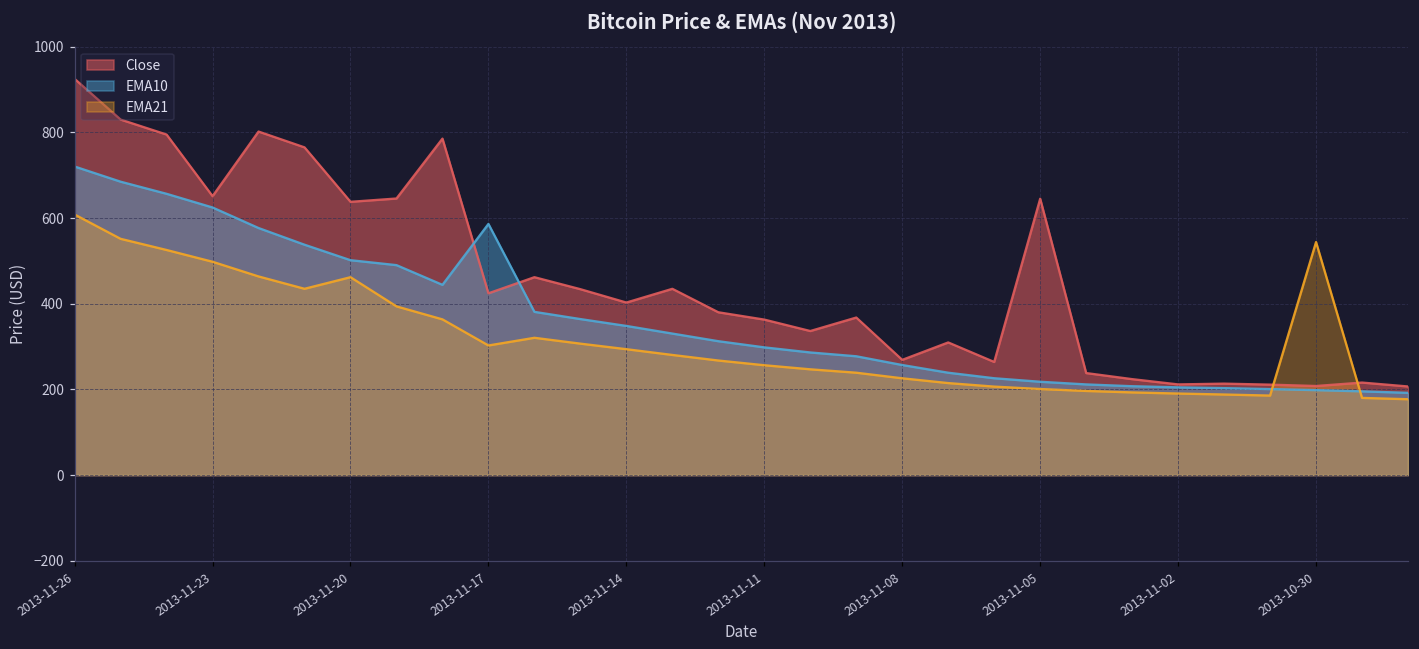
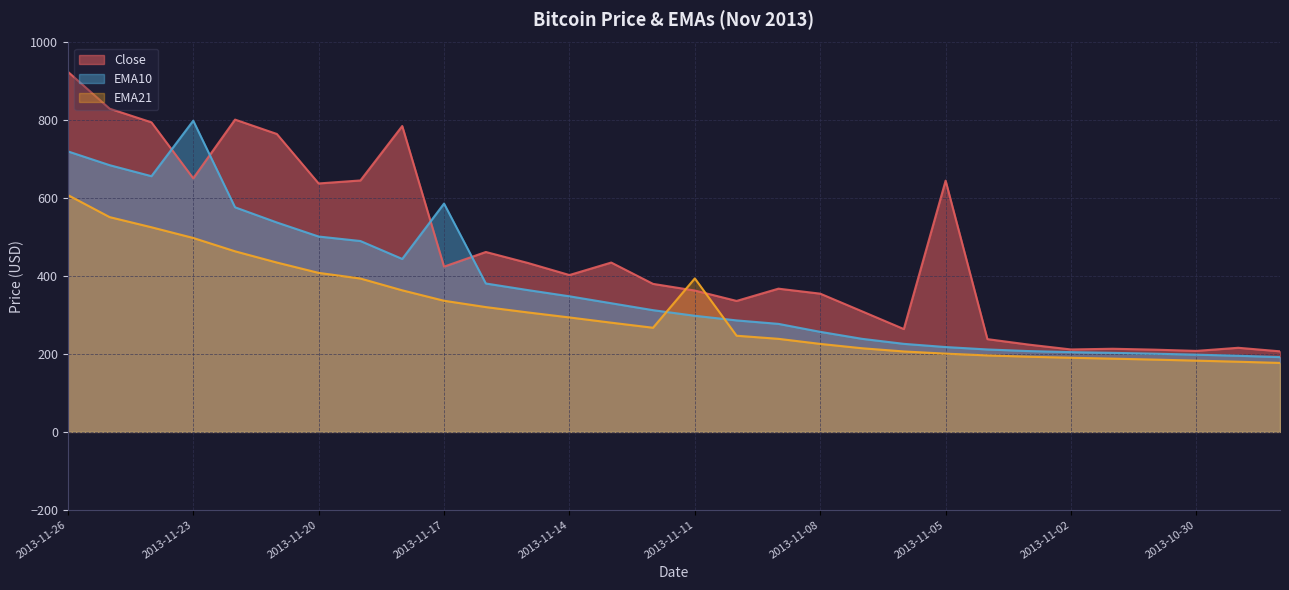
EMA10, 2013-11-23: 620 -> 800
EMA21, 2013-11-20: 460 -> 410
EMA21, 2013-11-17: 300 -> 340
EMA21, 2013-11-11: 260 -> 390
Close, 2013-11-08: 270 -> 360
EMA21, 2013-10-30: 540 -> 180
